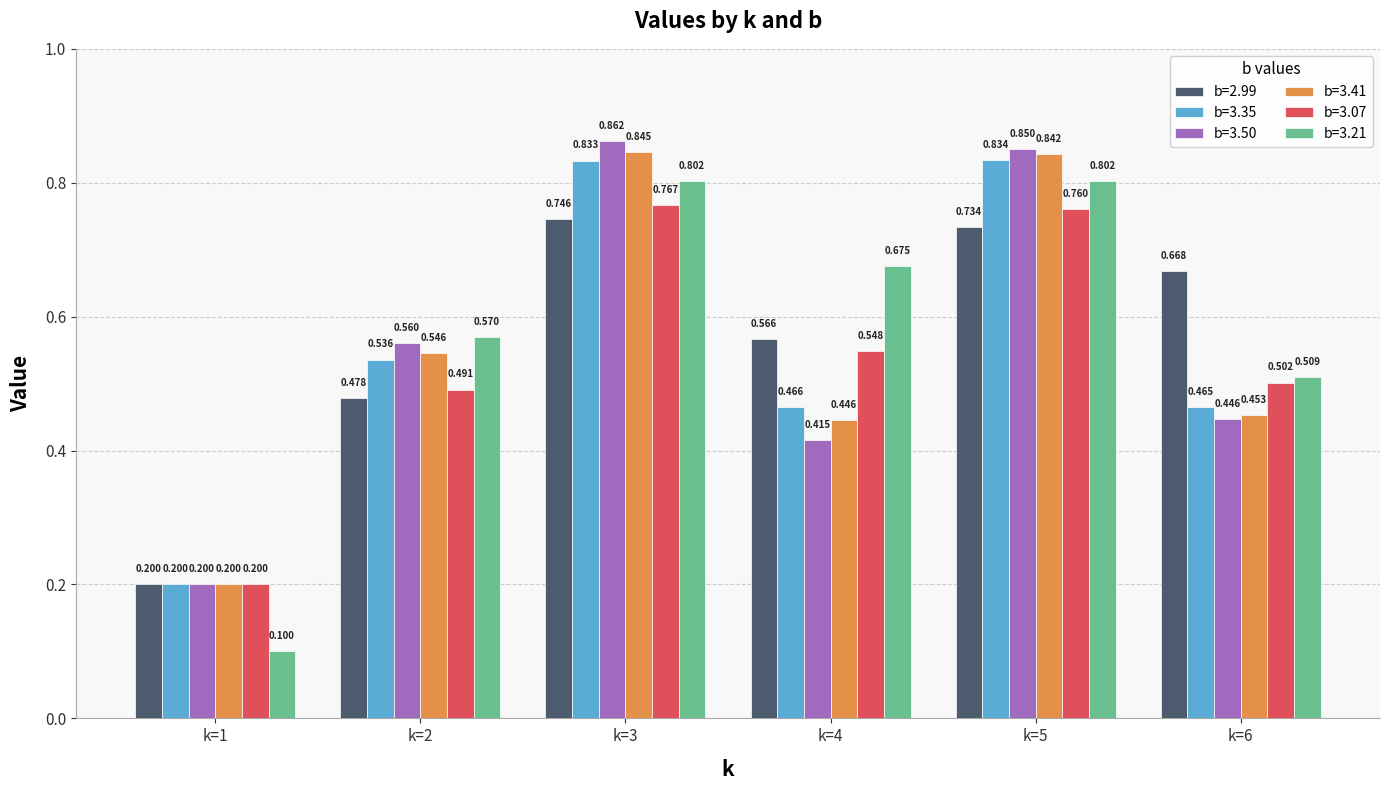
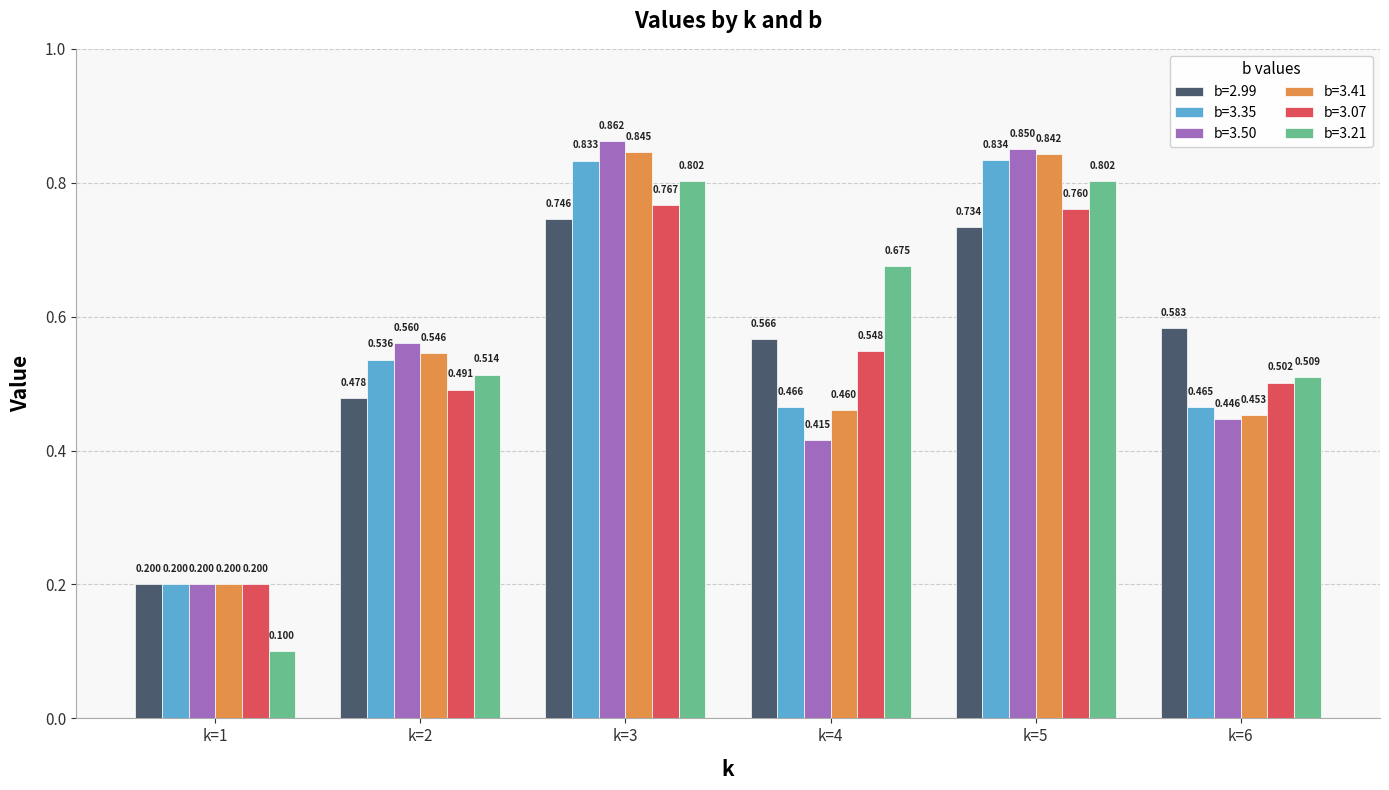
b=3.21, k=2: 0.570 -> 0.514
b=3.41, k=4: 0.446 -> 0.460
b=2.99, k=6: 0.668 -> 0.583
